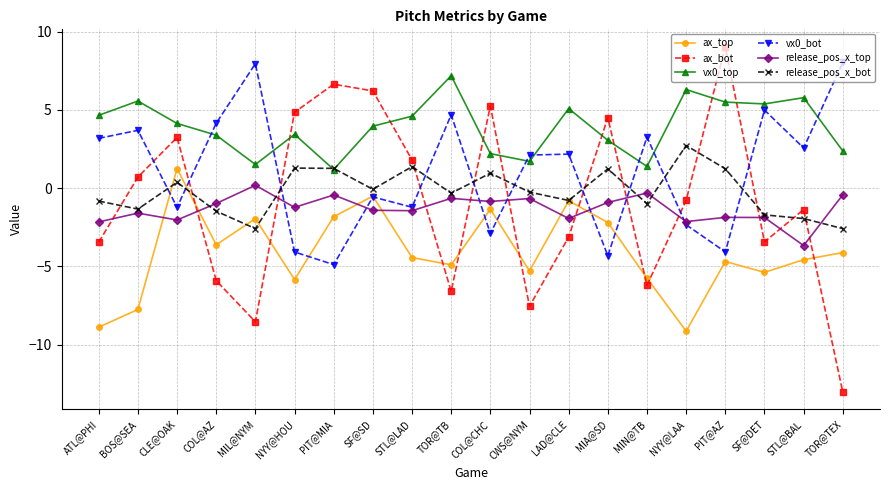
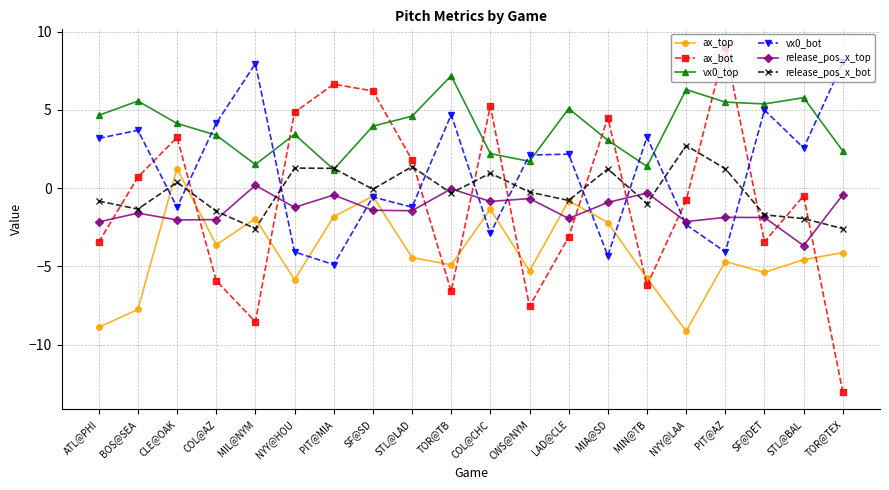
release_pos_x_top, COL@AZ: -1.0 -> -2.0
release_pos_x_top, TOR@TB: -0.7 -> 0.0
ax_bot, STL@BAL: -1.4 -> -0.5
